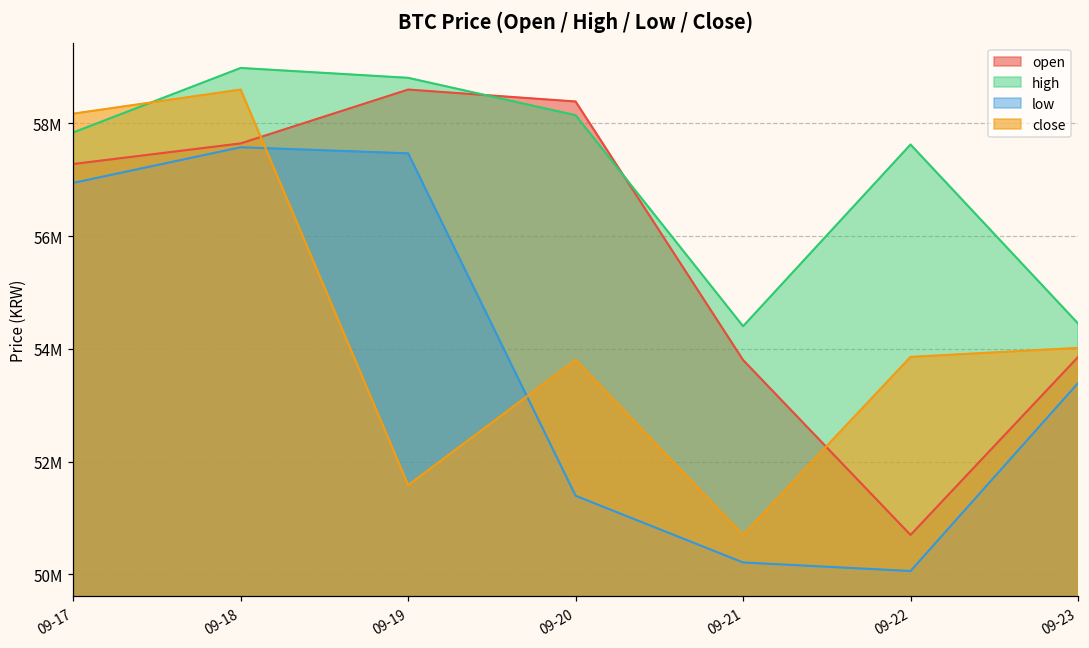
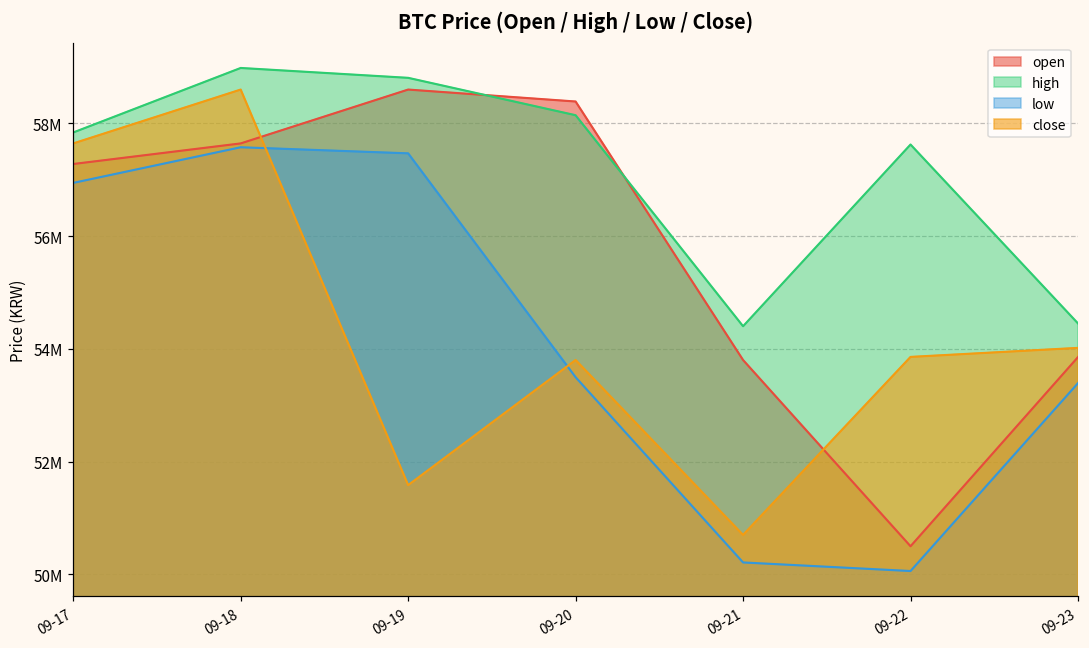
close, 09-17: 58200000 -> 57600000
low, 09-20: 51400000 -> 53500000
open, 09-22: 50700000 -> 50500000
